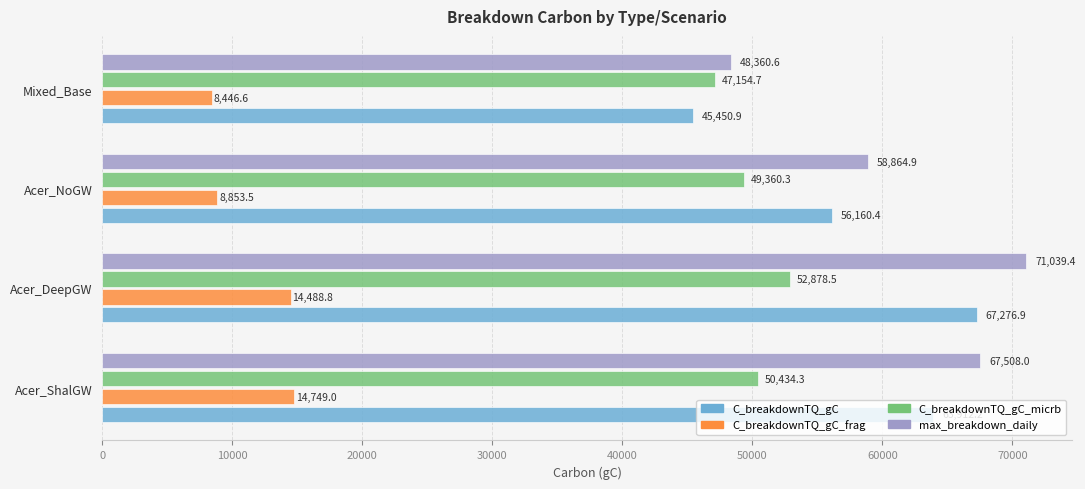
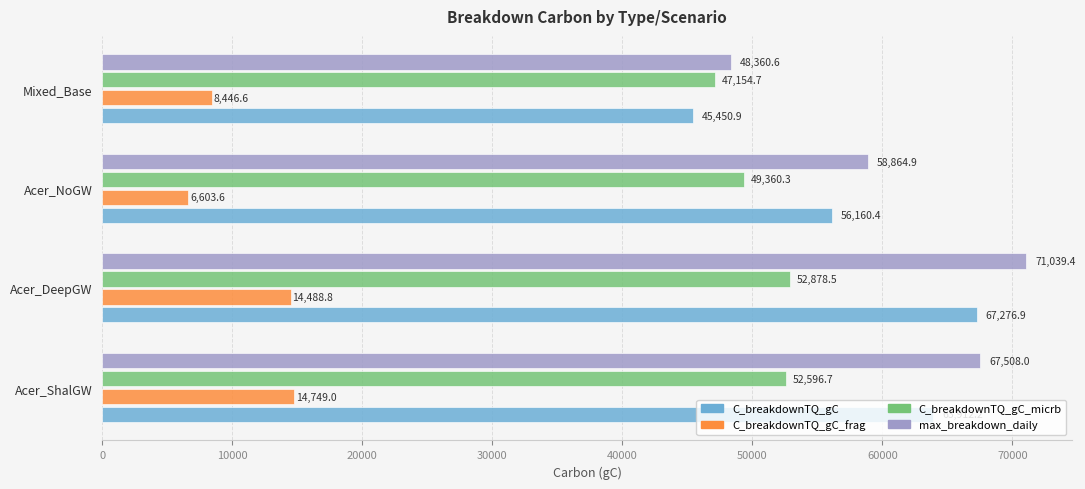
C_breakdownTQ_gC_frag, Acer_NoGW: 8,853.5 -> 6,603.6
C_breakdownTQ_gC_micrb, Acer_ShalGW: 50,434.3 -> 52,596.7
